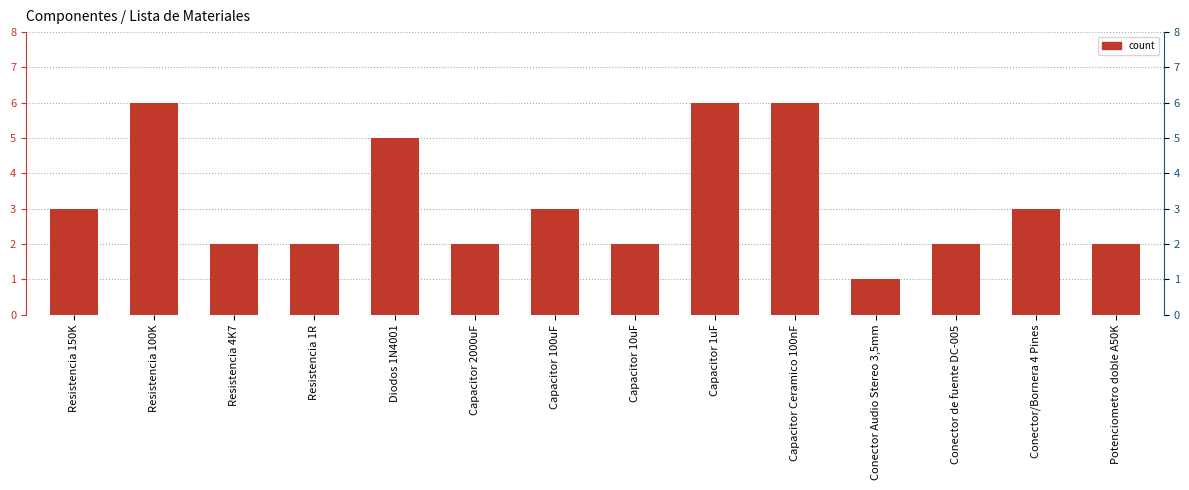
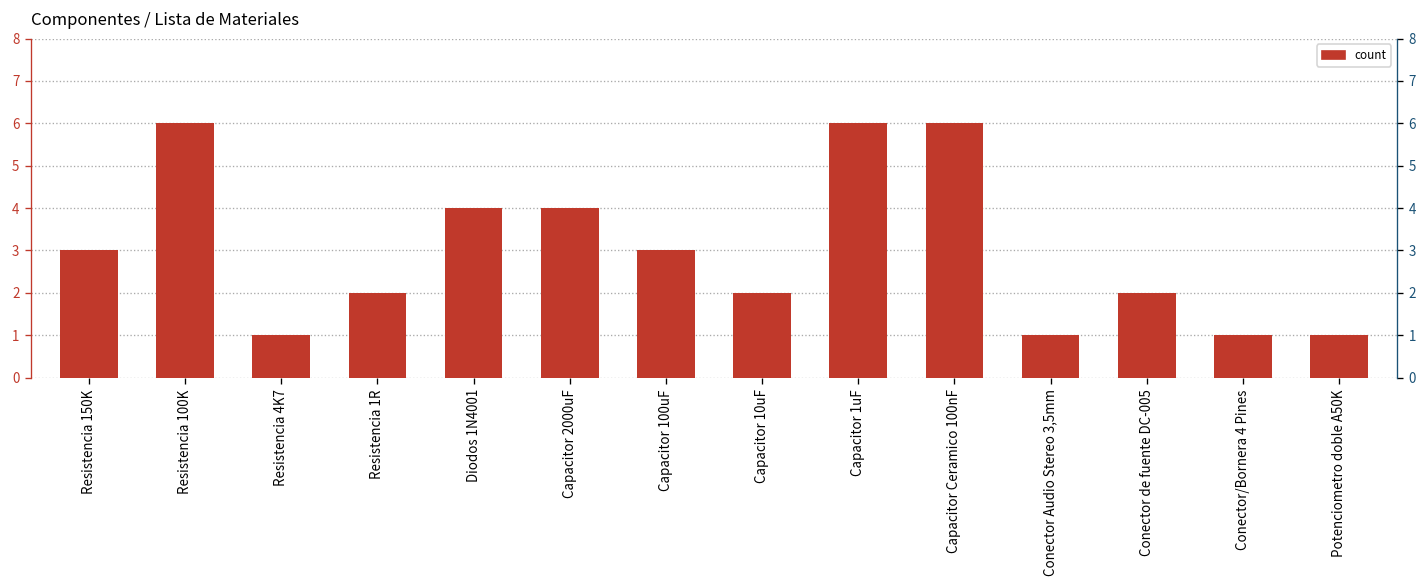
Resistencia 4K7: 2 -> 1
Diodos 1N4001: 5 -> 4
Capacitor 2000uF: 2 -> 4
Conector/Bornera 4 Pines: 3 -> 1
Potenciometro doble A50K: 2 -> 1
